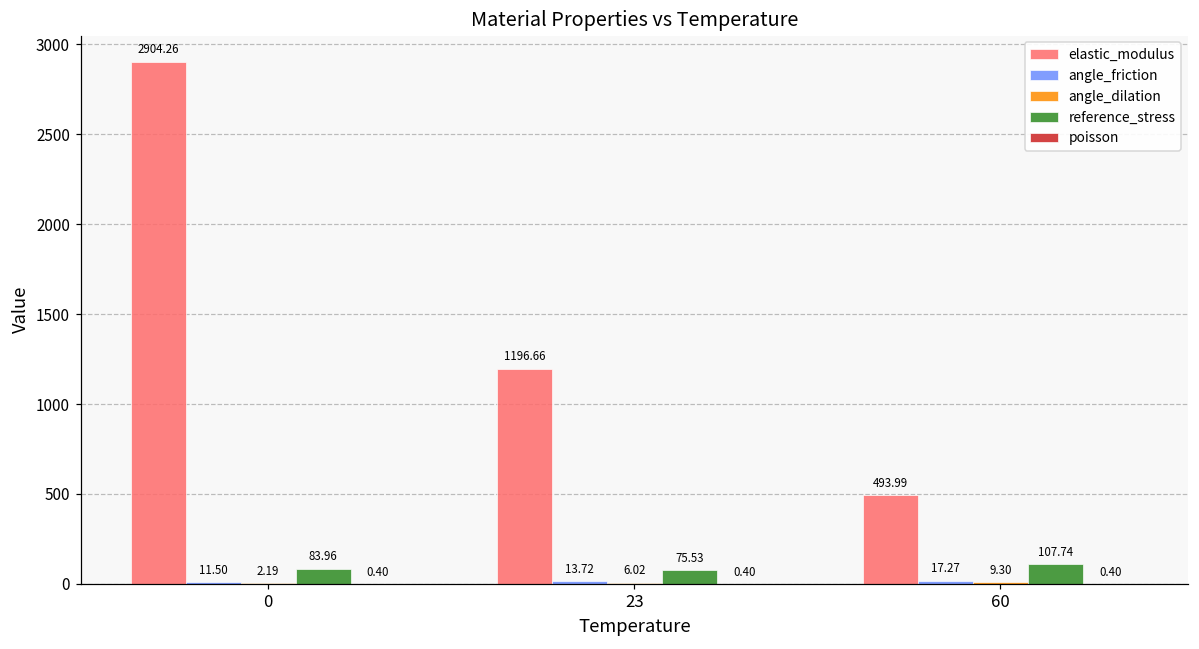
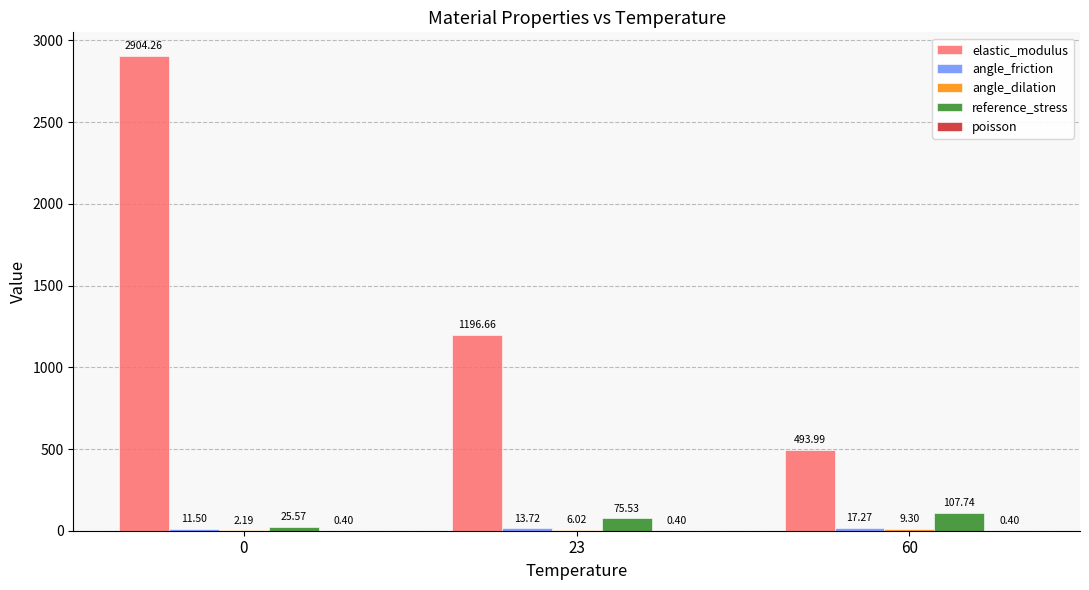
reference_stress, 0: 83.96 -> 25.57
